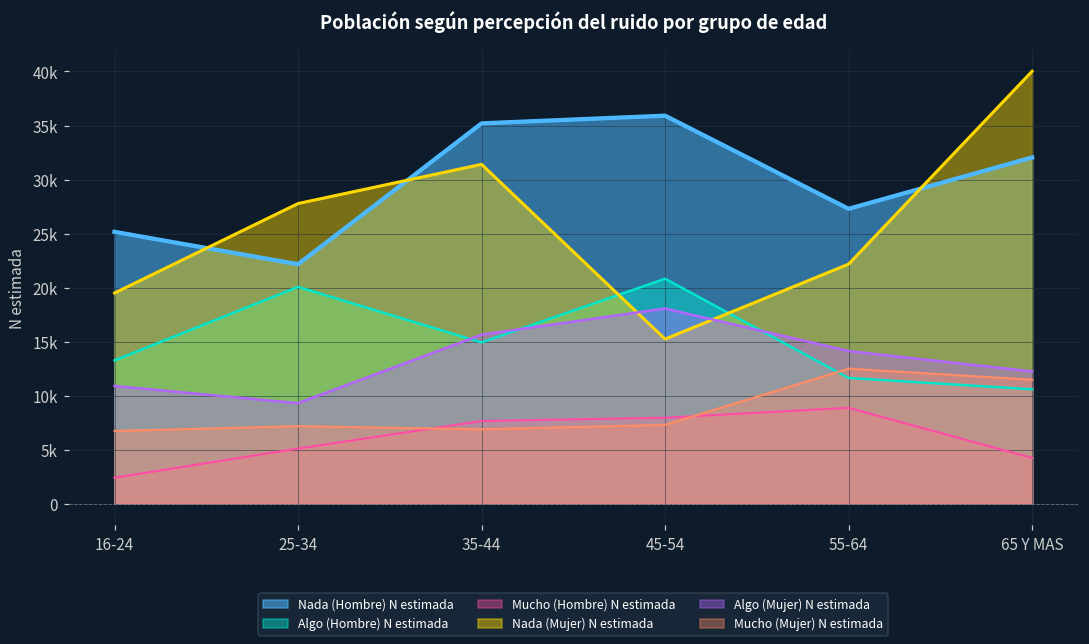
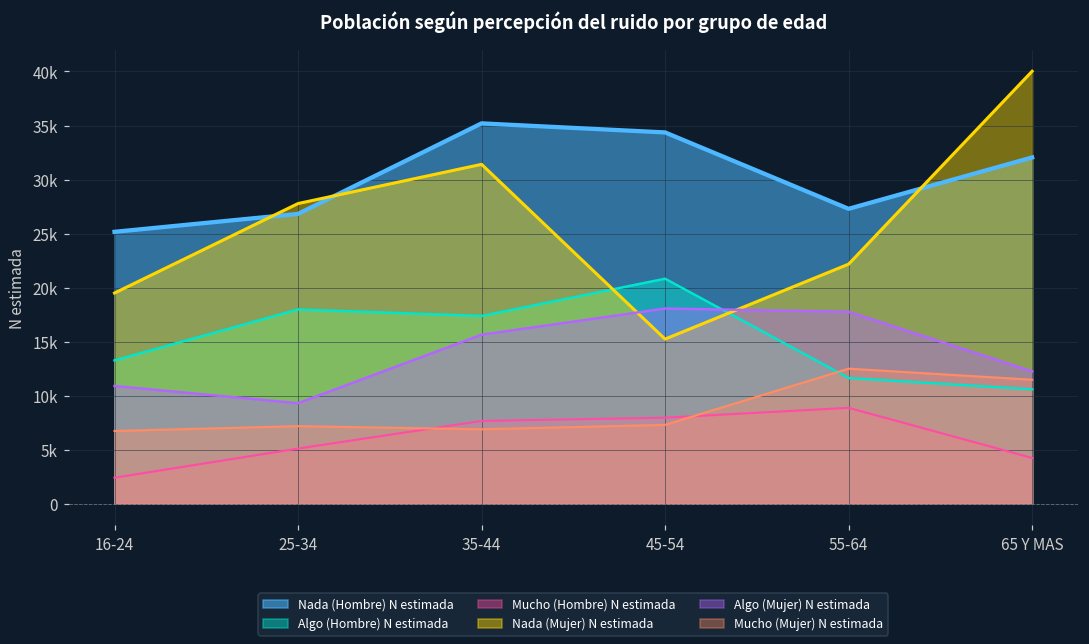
Nada (Hombre) N estimada, 25-34: 22000 -> 27000
Algo (Hombre) N estimada, 25-34: 20000 -> 18000
Algo (Hombre) N estimada, 35-44: 15000 -> 17000
Nada (Hombre) N estimada, 45-54: 36000 -> 34000
Algo (Mujer) N estimada, 55-64: 14000 -> 18000
